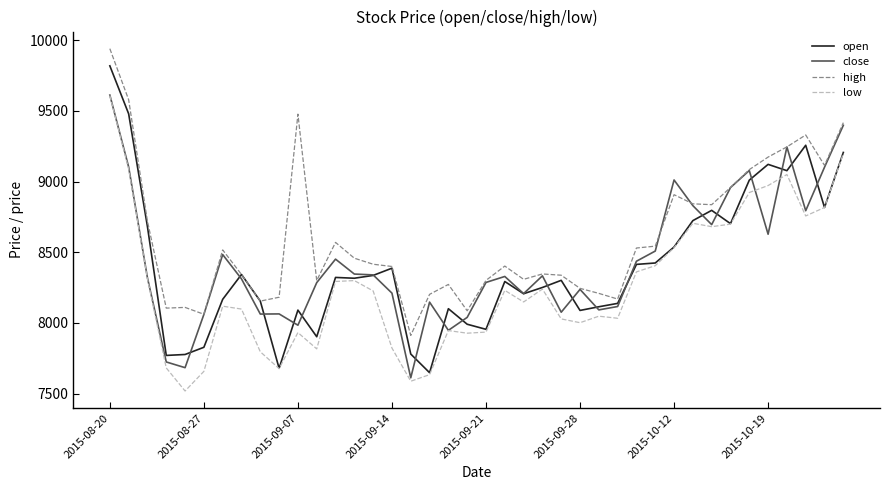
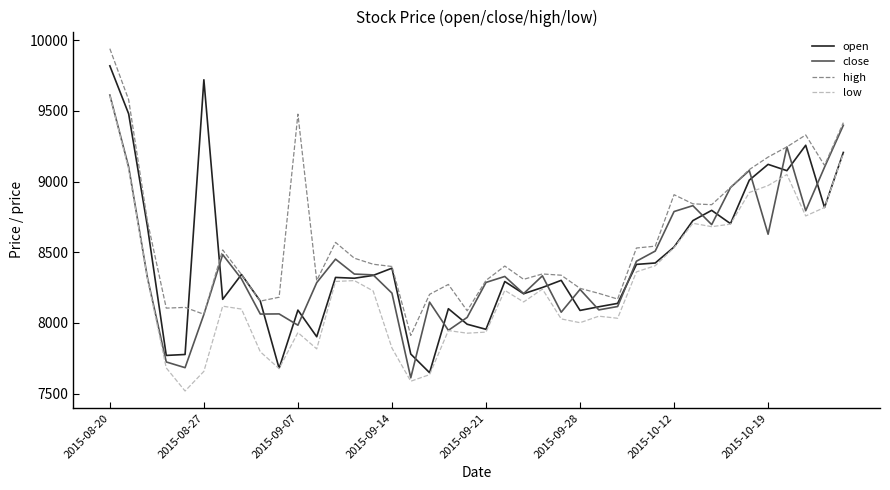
open, 2015-08-27: 7830 -> 9720
close, 2015-10-12: 9010 -> 8790
